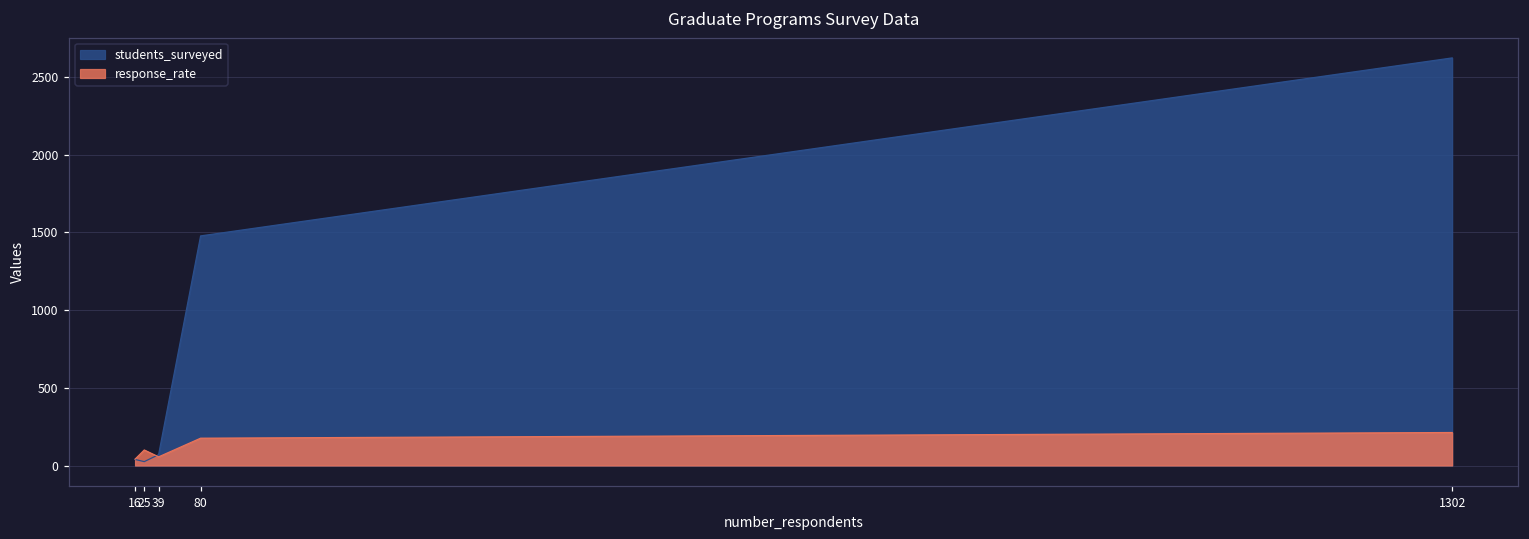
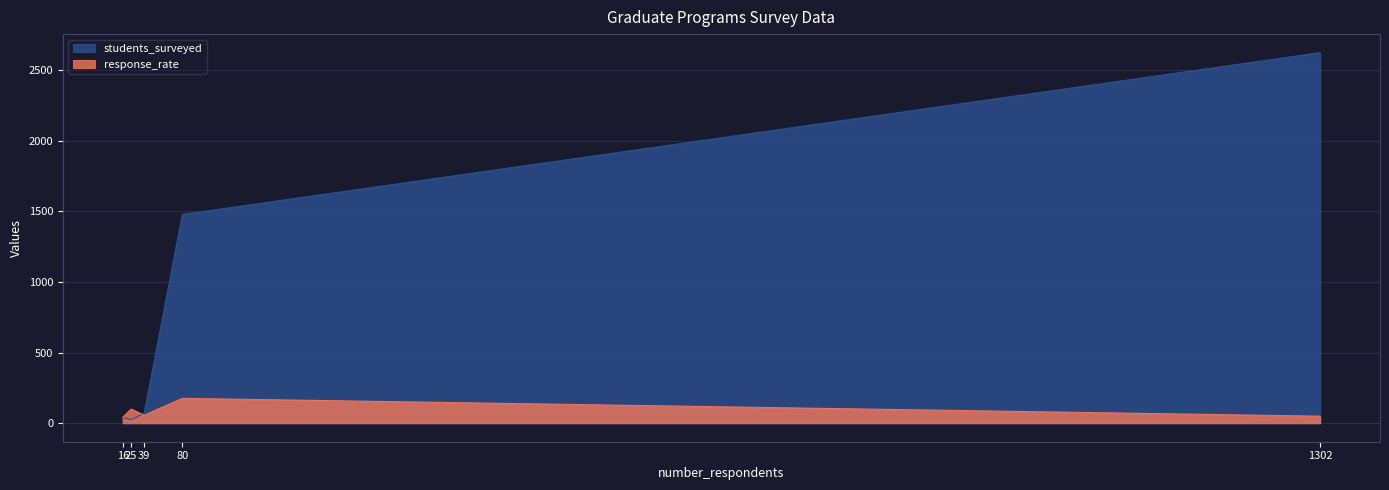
response_rate, 1302: 210 -> 50
